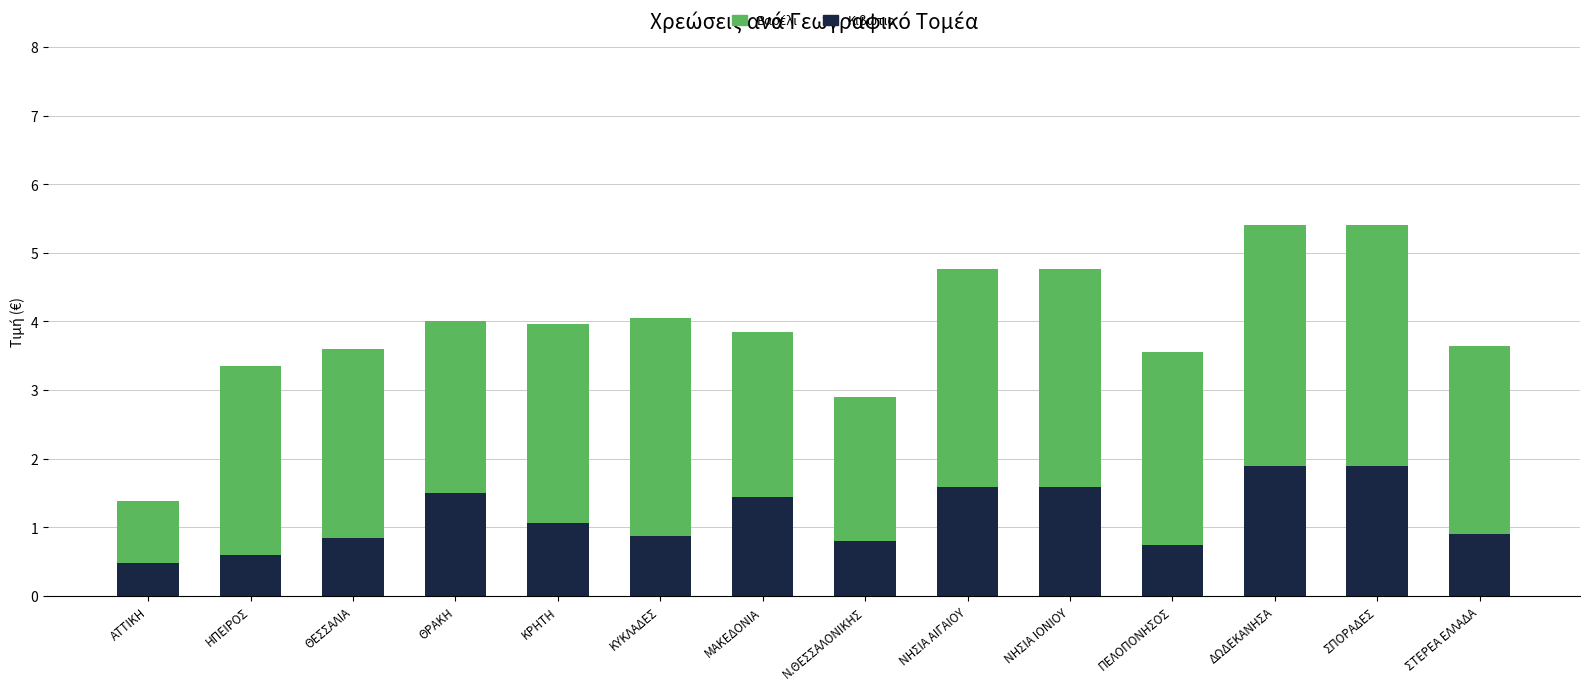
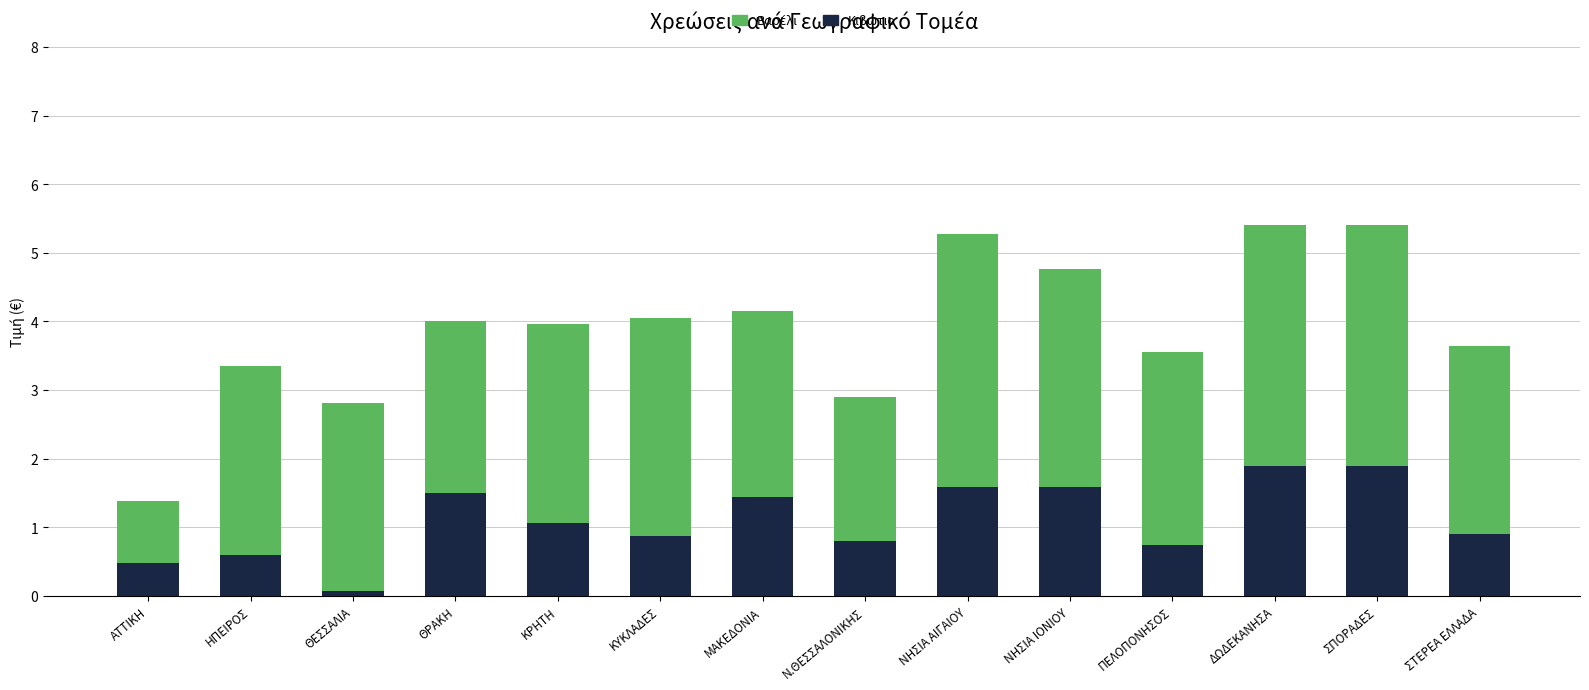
Κιβώτιο, ΘΕΣΣΑΛΙΑ: 0.9 -> 0.1
Βαρέλι, ΜΑΚΕΔΟΝΙΑ: 2.4 -> 2.7
Βαρέλι, ΝΗΣΙΑ ΑΙΓΑΙΟΥ: 3.2 -> 3.7
